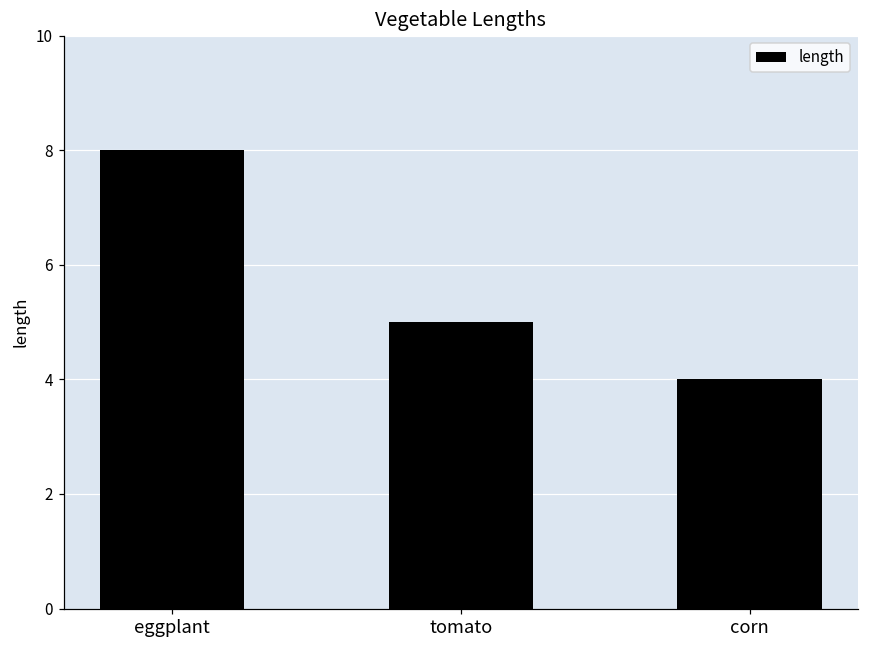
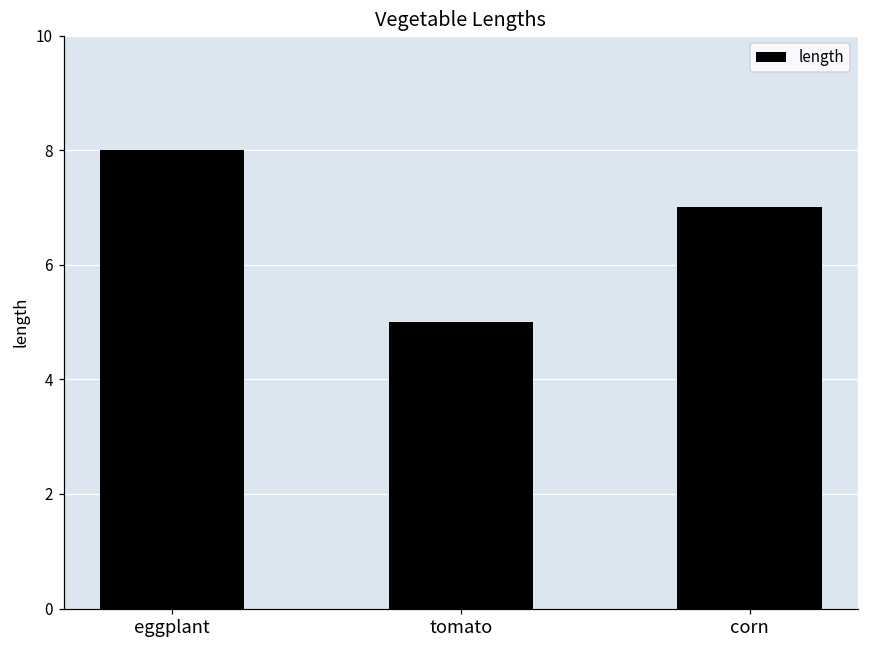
corn: 4 -> 7
